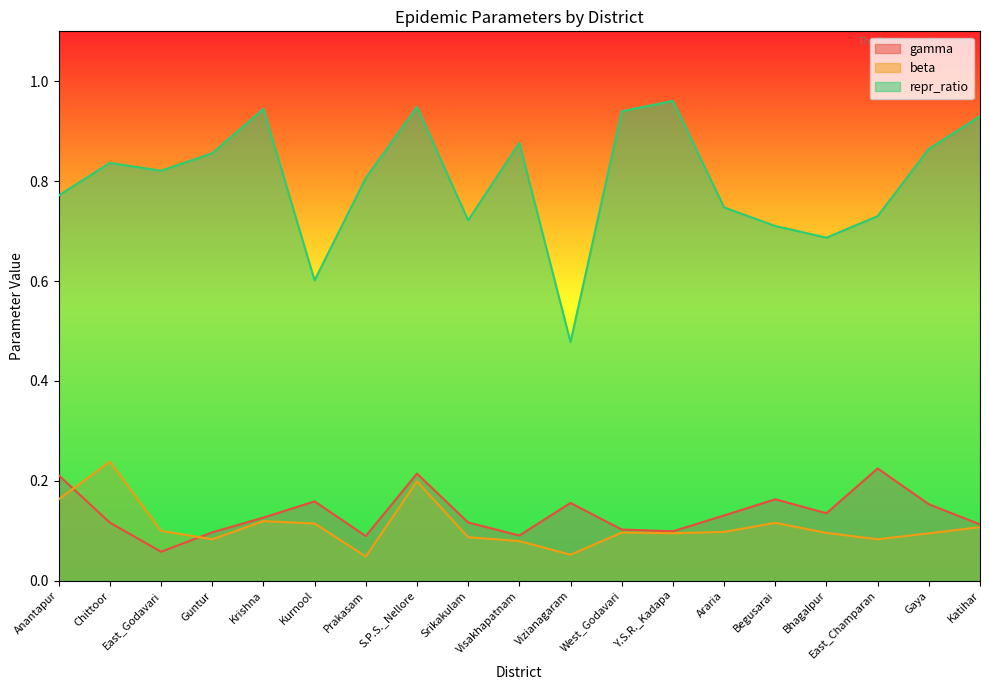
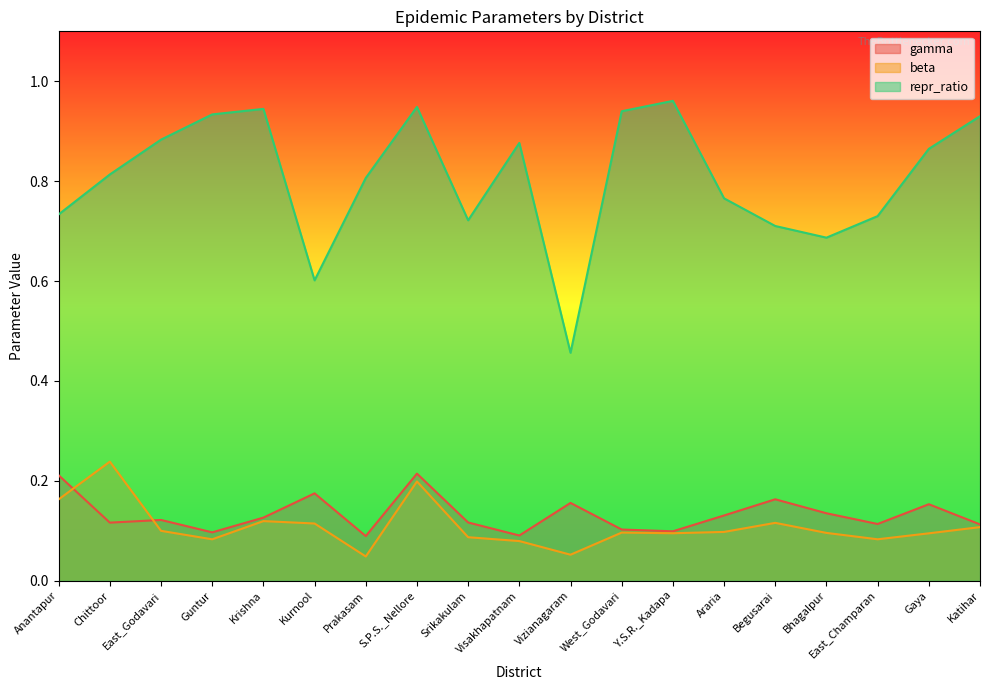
repr_ratio, Anantapur: 0.77 -> 0.73
repr_ratio, Chittoor: 0.84 -> 0.81
gamma, East_Godavari: 0.06 -> 0.12
repr_ratio, East_Godavari: 0.82 -> 0.88
repr_ratio, Guntur: 0.86 -> 0.93
gamma, Kurnool: 0.16 -> 0.17
repr_ratio, Vizianagaram: 0.48 -> 0.46
repr_ratio, Araria: 0.75 -> 0.77
gamma, East_Champaran: 0.22 -> 0.11
